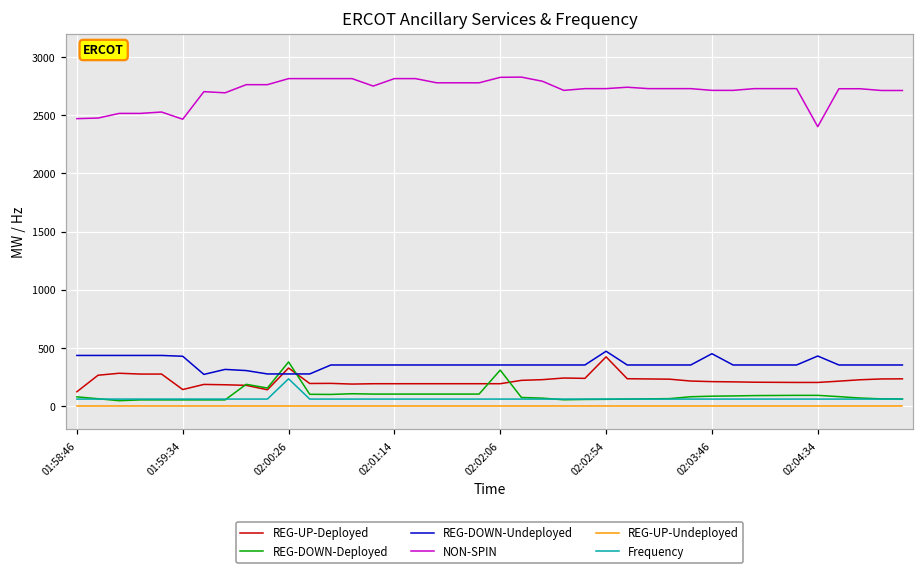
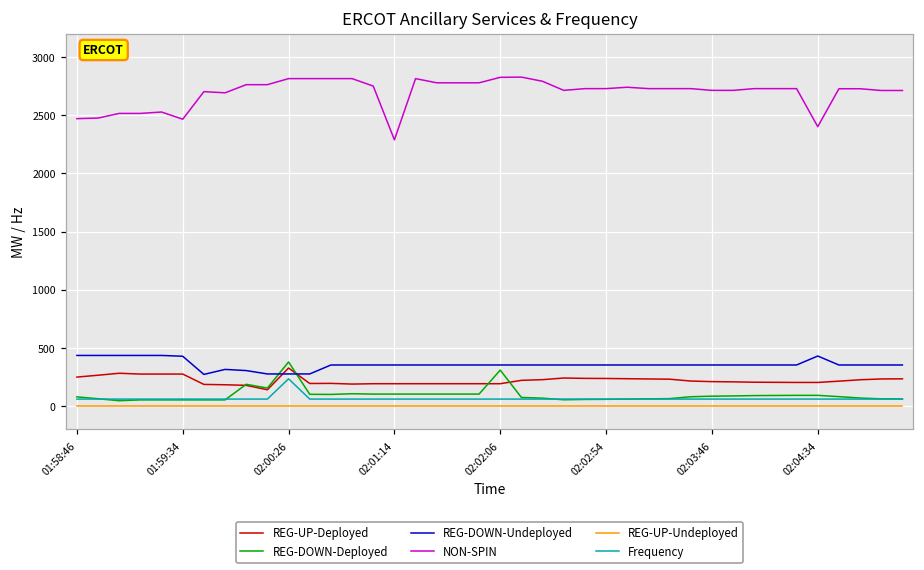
REG-UP-Deployed, 01:58:46: 120 -> 250
REG-UP-Deployed, 01:59:34: 140 -> 280
NON-SPIN, 02:01:14: 2810 -> 2290
REG-UP-Deployed, 02:02:54: 420 -> 240
REG-DOWN-Undeployed, 02:02:54: 470 -> 350
REG-DOWN-Undeployed, 02:03:46: 450 -> 350
